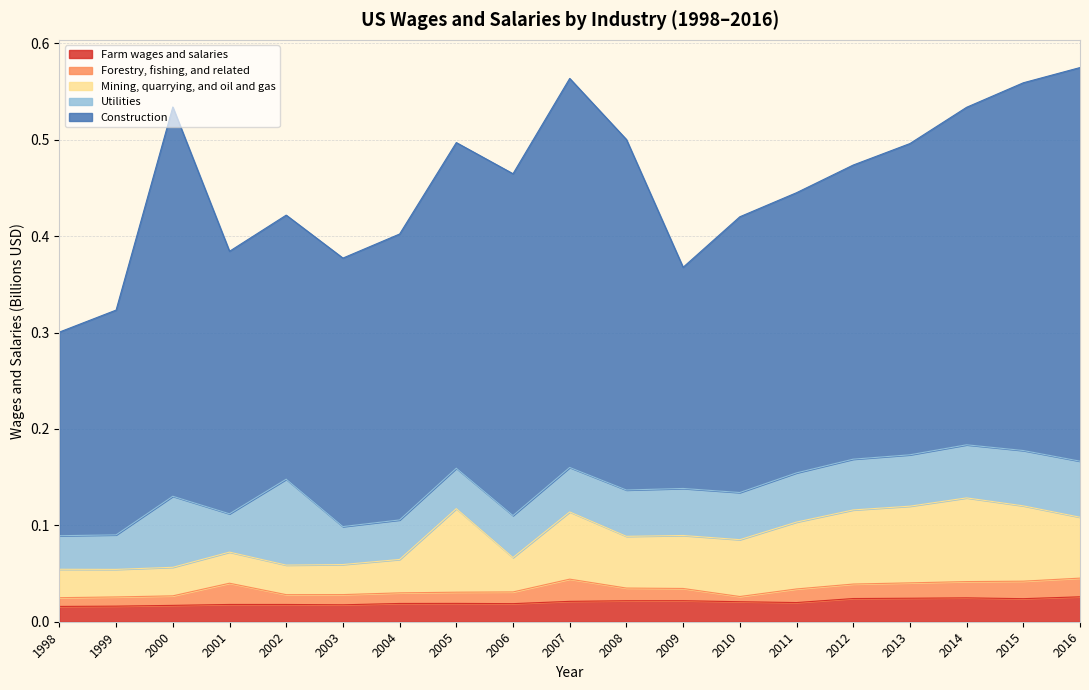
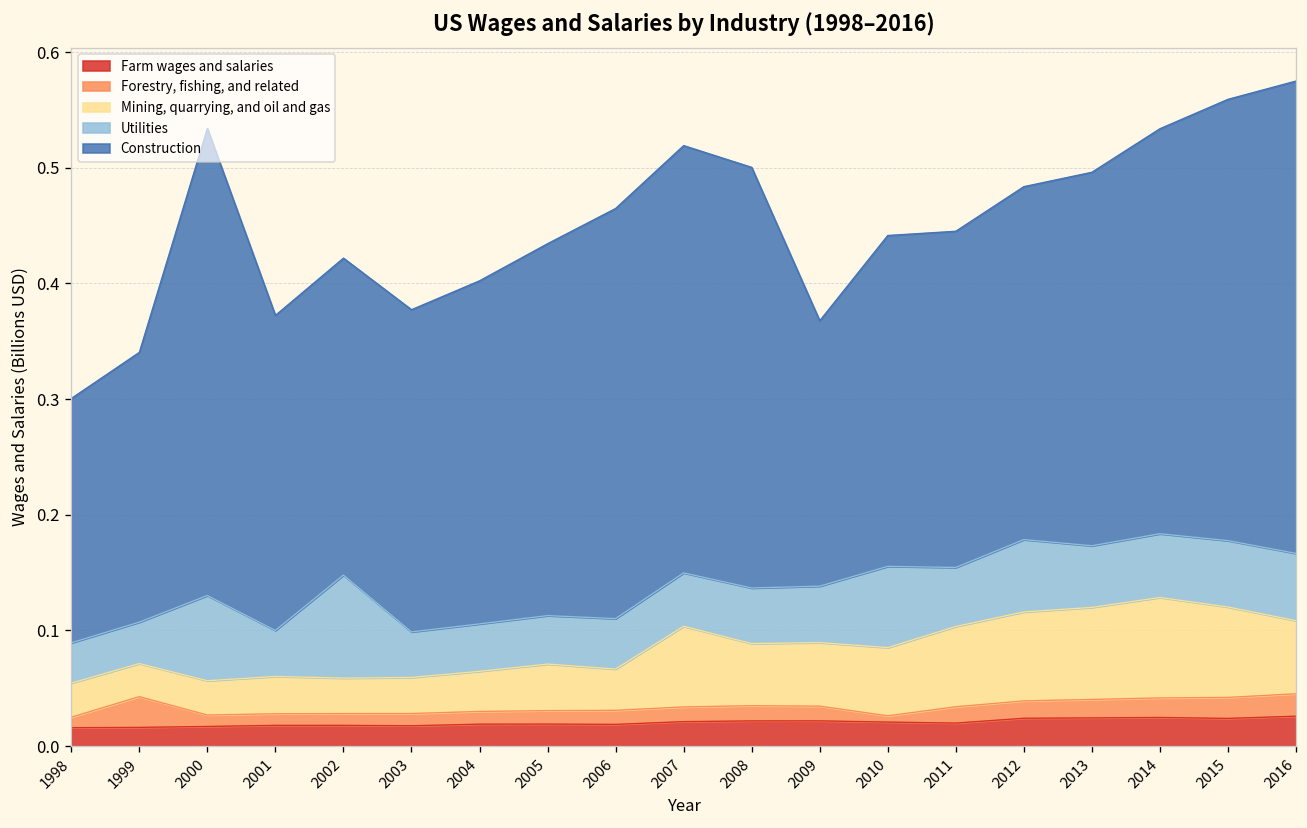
Forestry, fishing, and related, 1999: 0.01 -> 0.03
Forestry, fishing, and related, 2001: 0.02 -> 0.01
Mining, quarrying, and oil and gas, 2005: 0.09 -> 0.04
Construction, 2005: 0.34 -> 0.32
Forestry, fishing, and related, 2007: 0.02 -> 0.01
Construction, 2007: 0.40 -> 0.37
Utilities, 2010: 0.05 -> 0.07
Utilities, 2012: 0.05 -> 0.06
